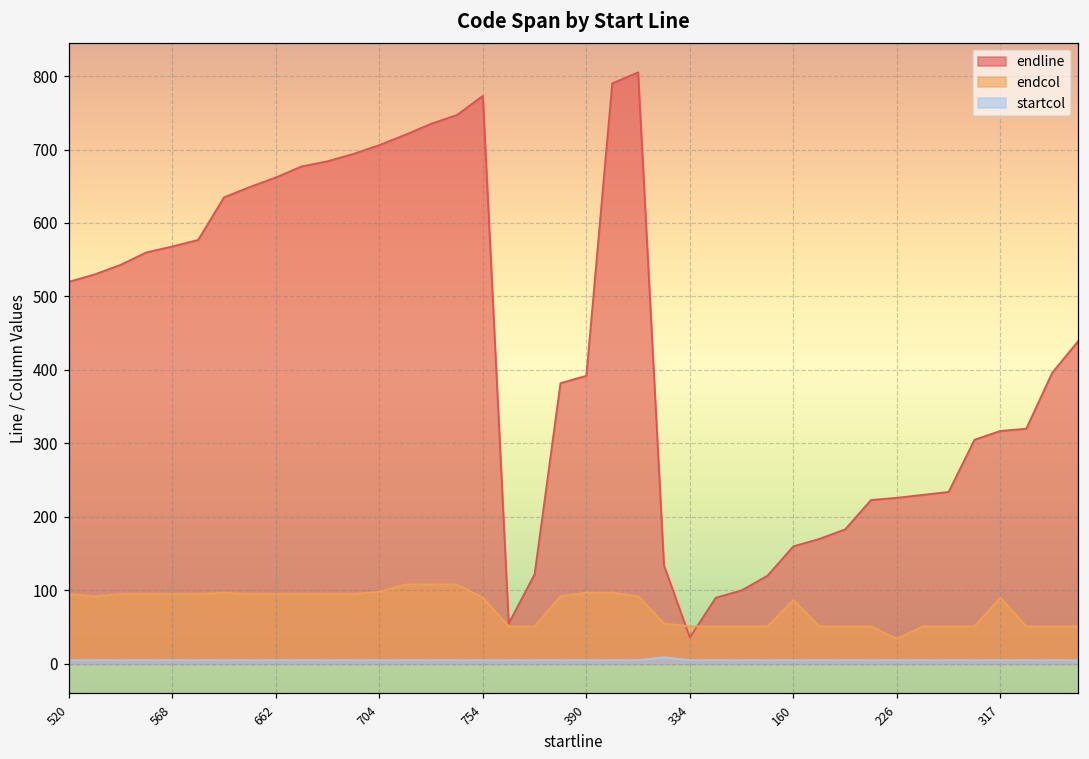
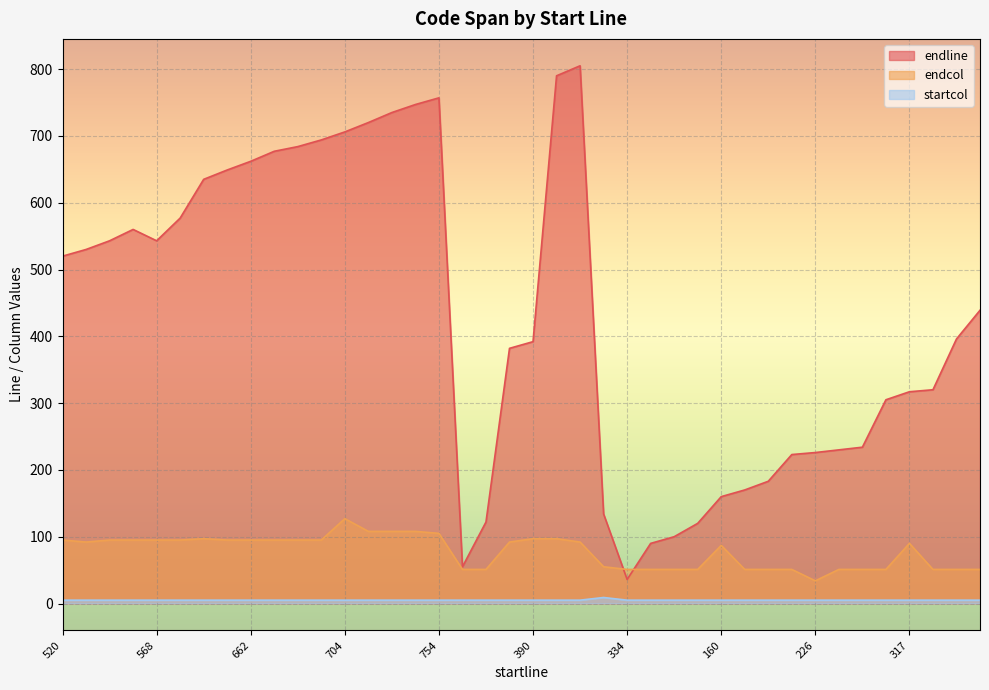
endline, 568: 570 -> 540
endcol, 704: 100 -> 130
endline, 754: 770 -> 760
endcol, 754: 90 -> 110
